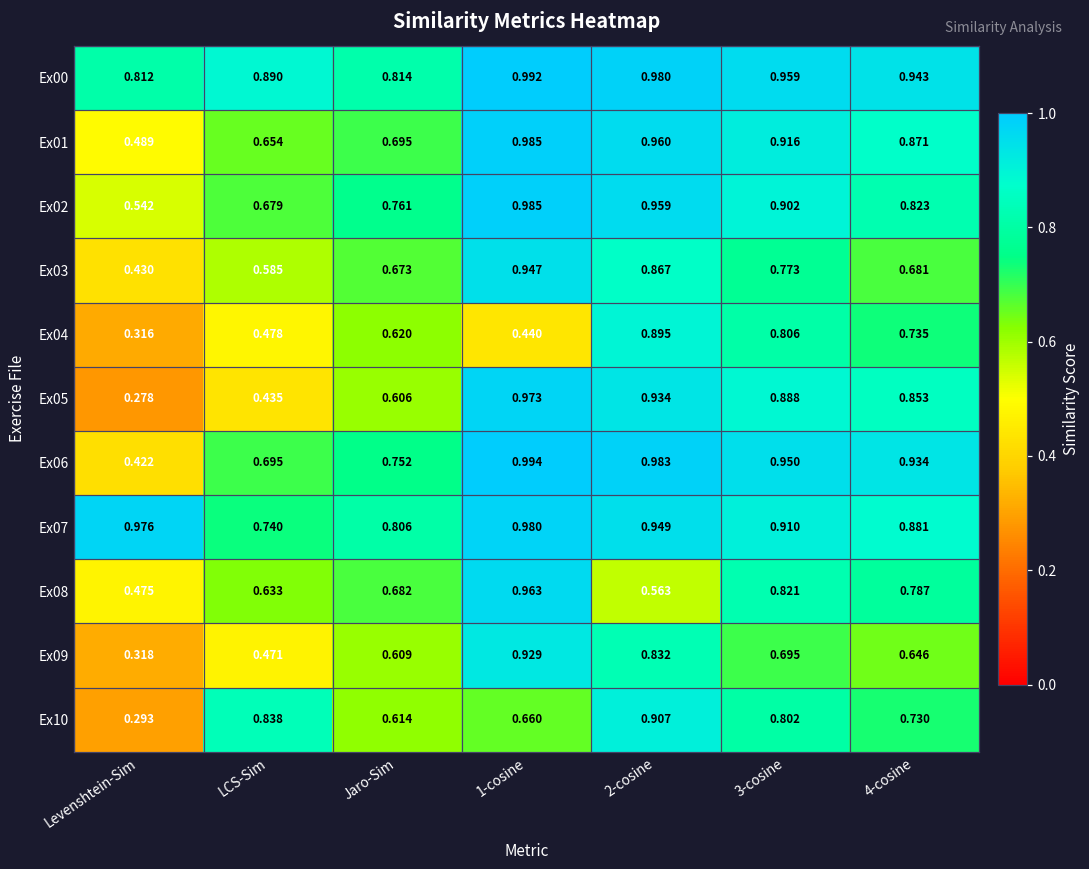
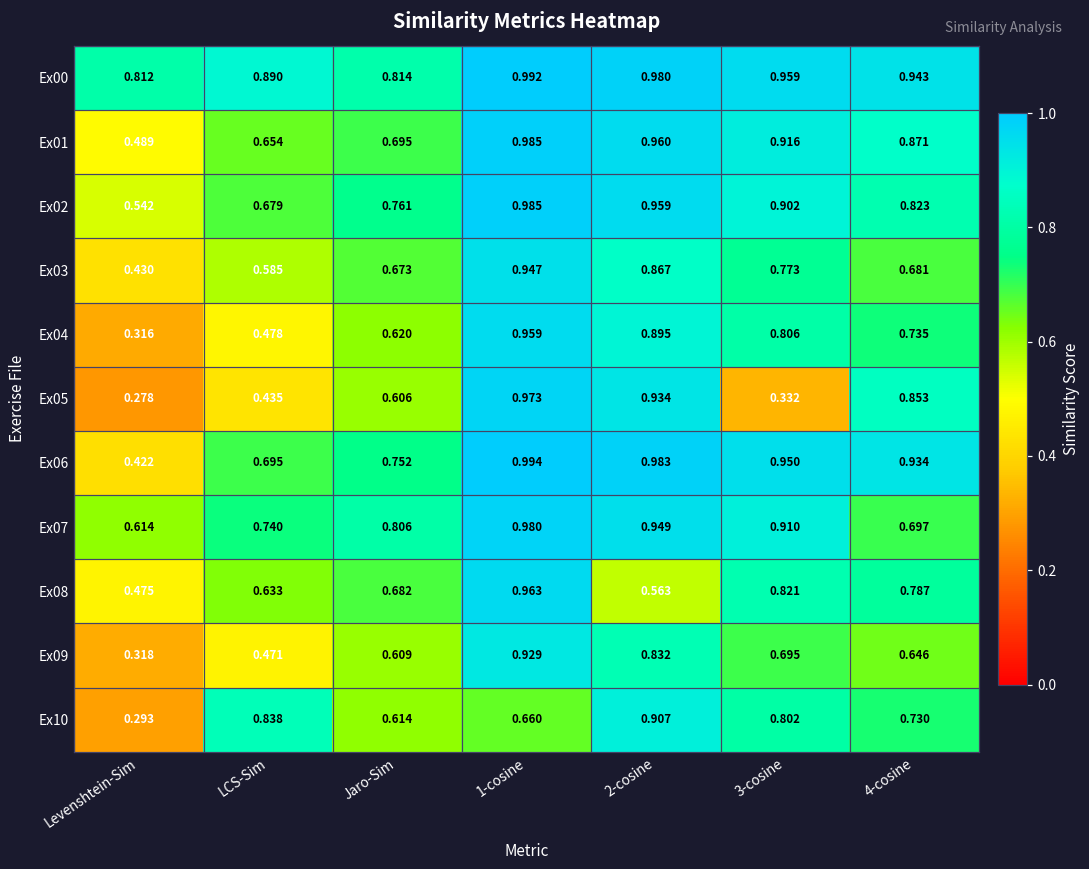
Ex04, 1-cosine: 0.440 -> 0.959
Ex05, 3-cosine: 0.888 -> 0.332
Ex07, Levenshtein-Sim: 0.976 -> 0.614
Ex07, 4-cosine: 0.881 -> 0.697
